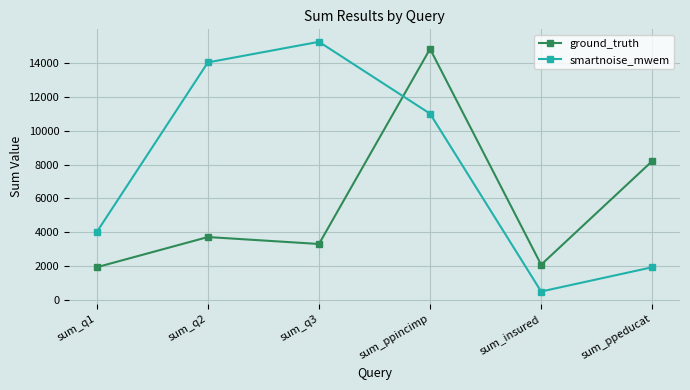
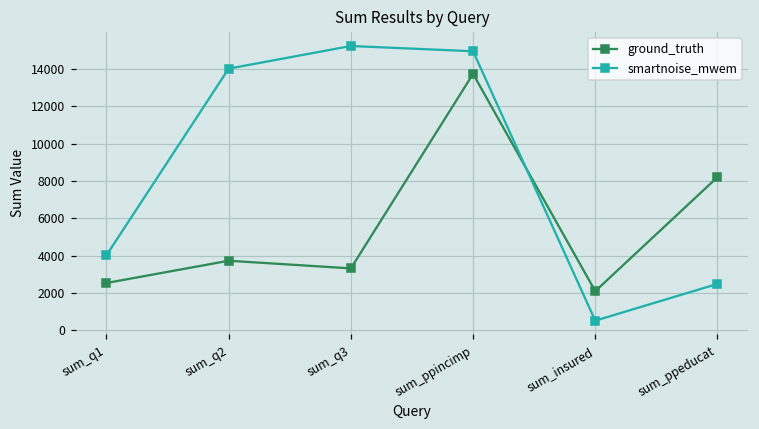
ground_truth, sum_q1: 1900 -> 2500
ground_truth, sum_ppincimp: 14800 -> 13700
smartnoise_mwem, sum_ppincimp: 11000 -> 15000
smartnoise_mwem, sum_ppeducat: 1900 -> 2500
